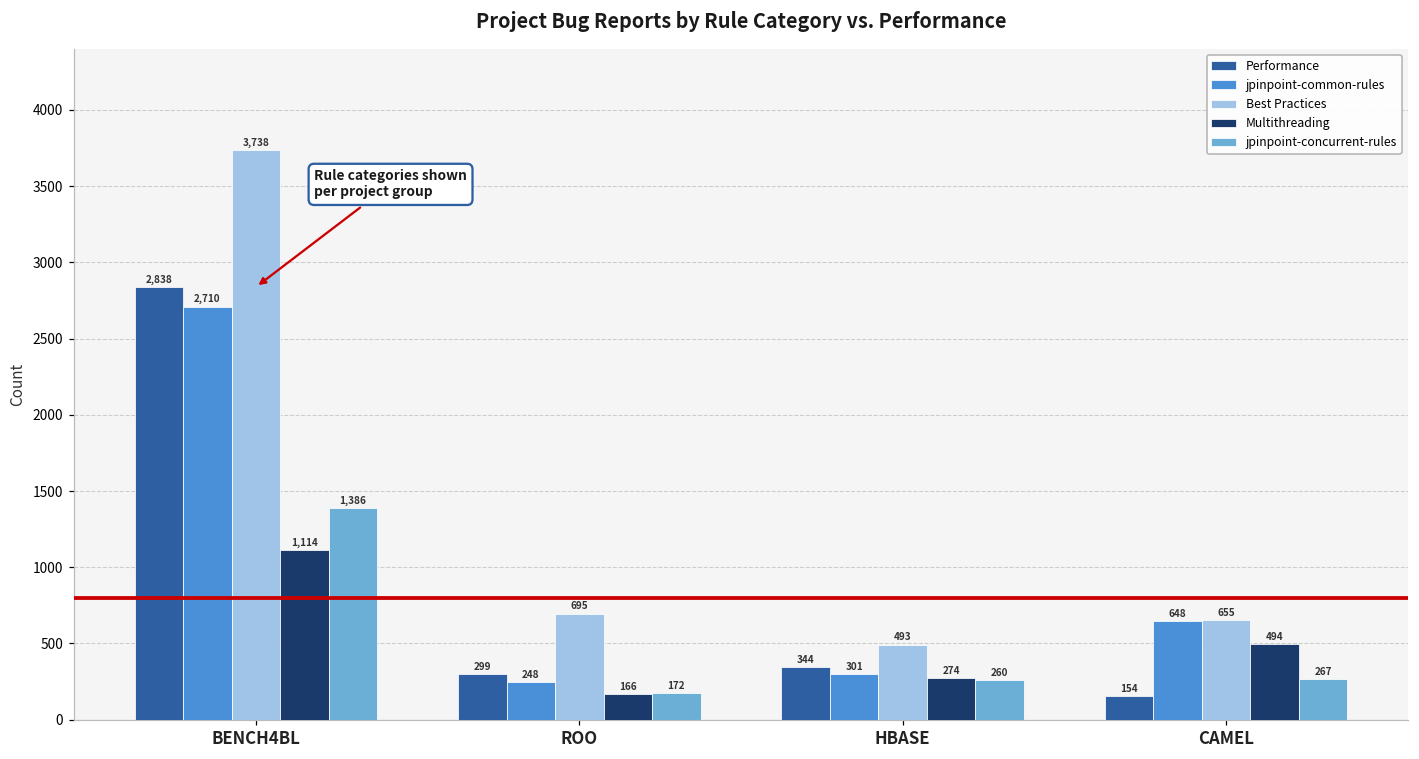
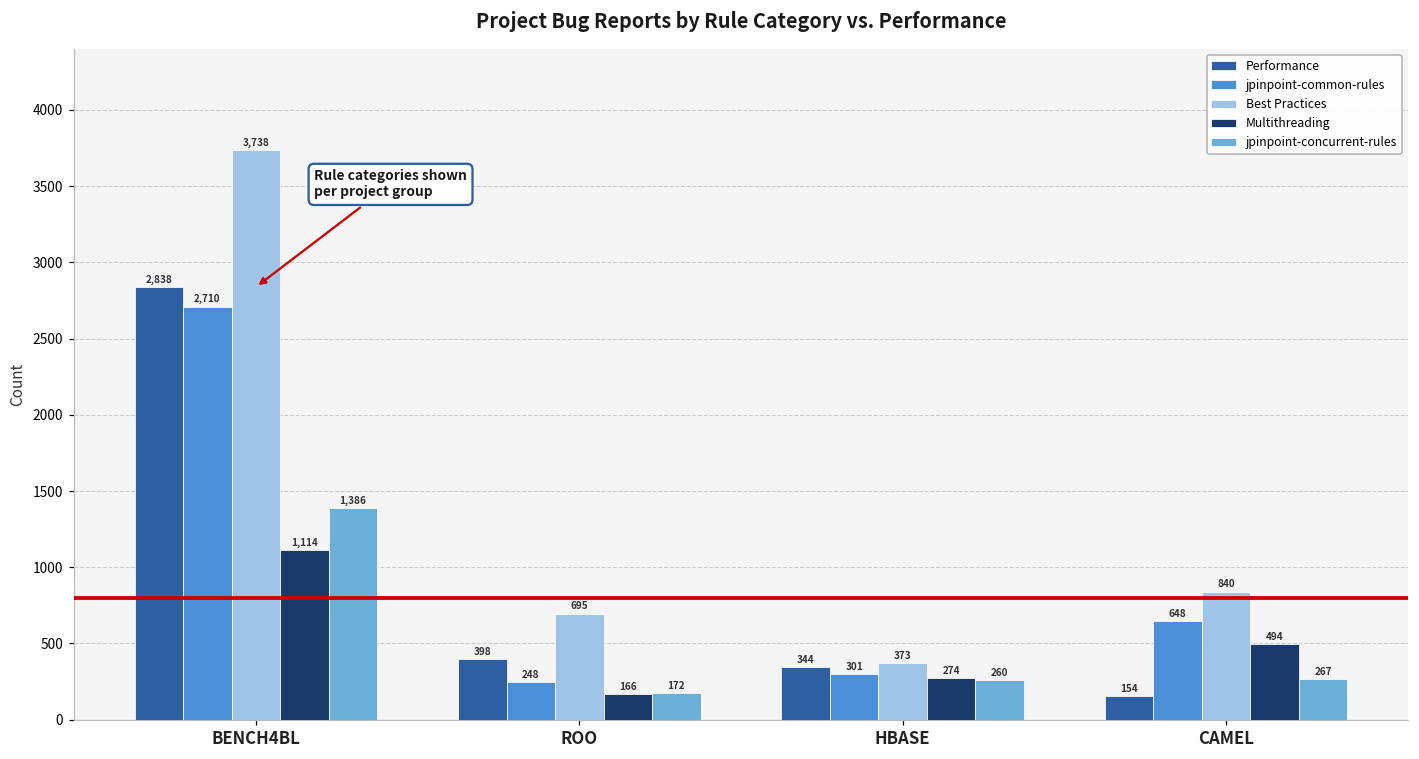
Performance, ROO: 299 -> 398
Best Practices, HBASE: 493 -> 373
Best Practices, CAMEL: 655 -> 840
